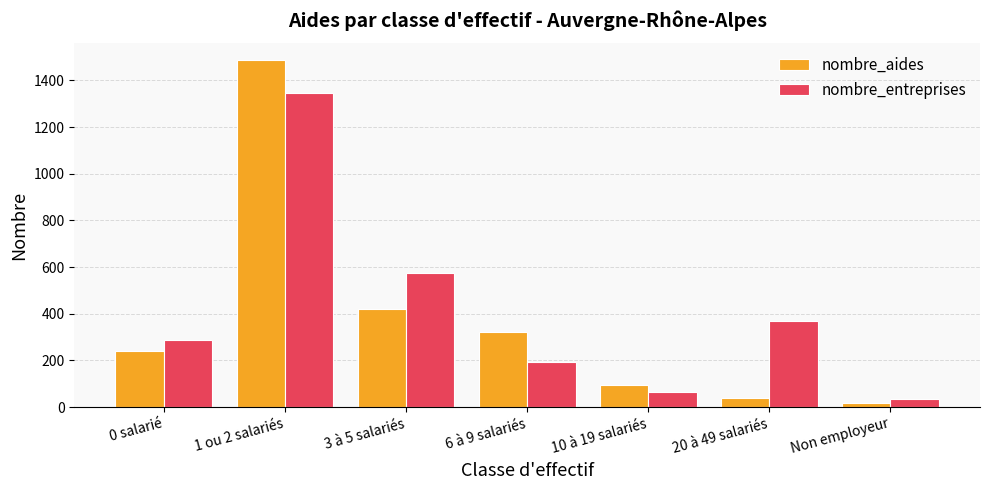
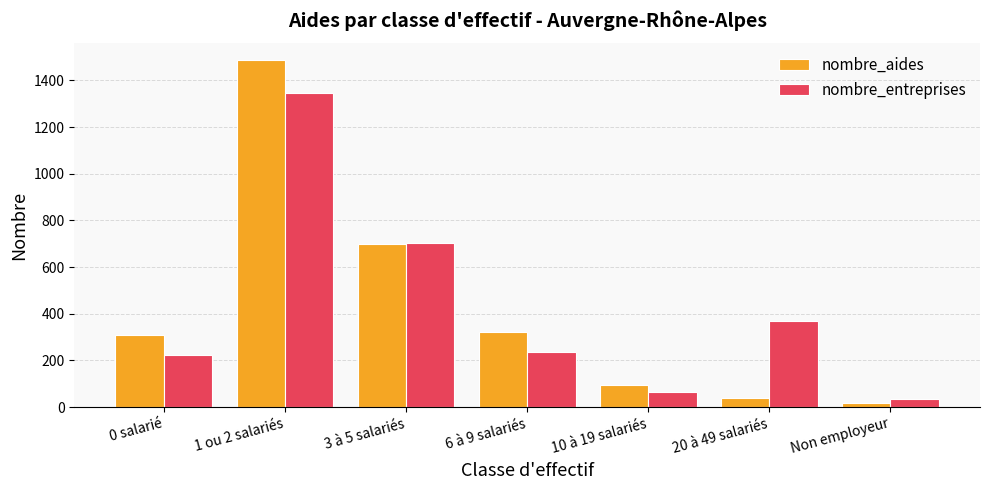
nombre_aides, 0 salarié: 240 -> 310
nombre_entreprises, 0 salarié: 290 -> 220
nombre_aides, 3 à 5 salariés: 420 -> 700
nombre_entreprises, 3 à 5 salariés: 580 -> 700
nombre_entreprises, 6 à 9 salariés: 190 -> 240
